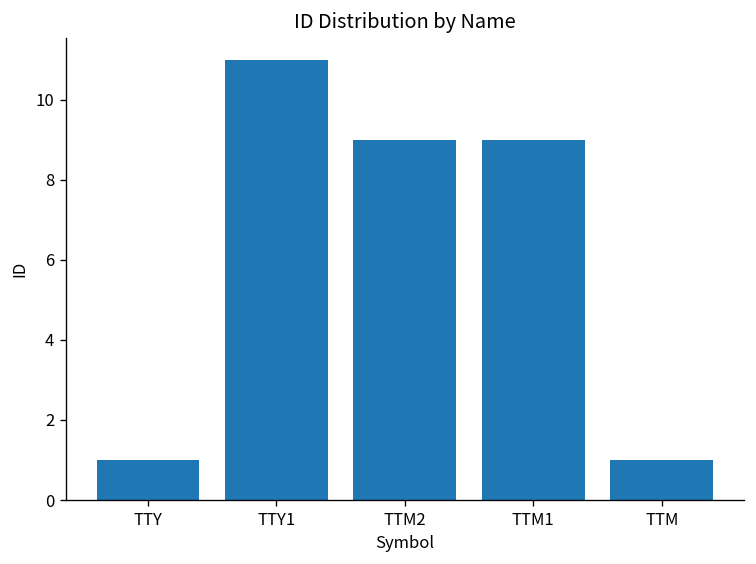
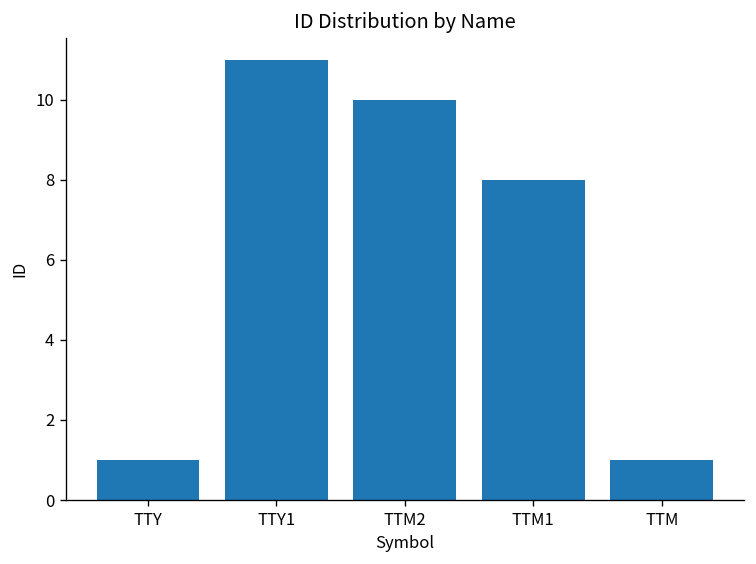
TTM2: 9 -> 10
TTM1: 9 -> 8
